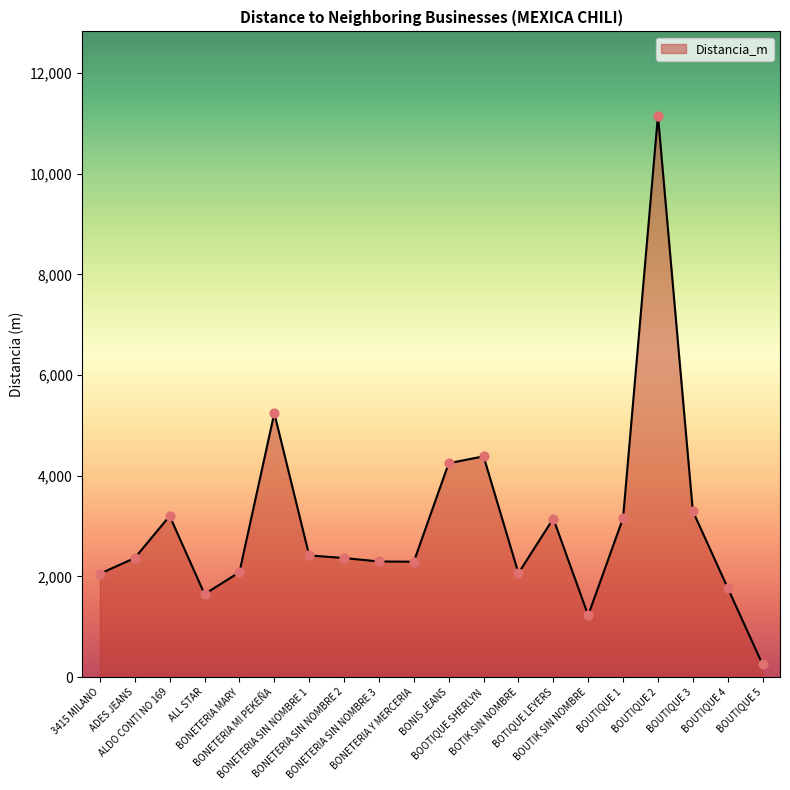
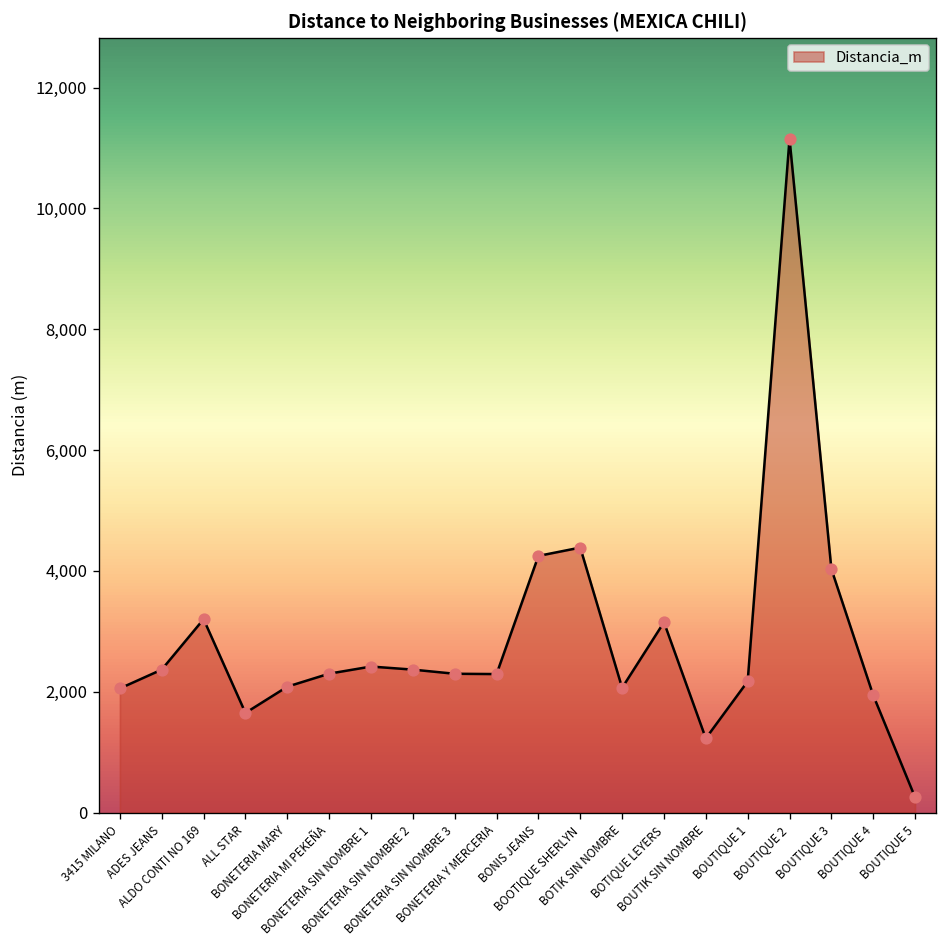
BONETERIA MI PEKEÑA: 5,200 -> 2,300
BOUTIQUE 1: 3,200 -> 2,200
BOUTIQUE 3: 3,300 -> 4,000
BOUTIQUE 4: 1,800 -> 1,900
